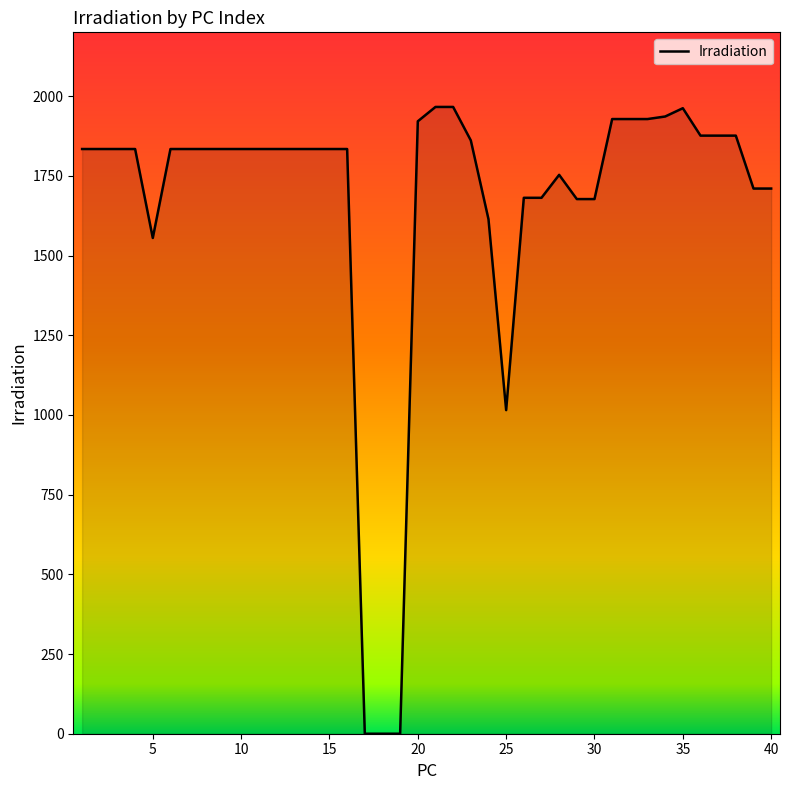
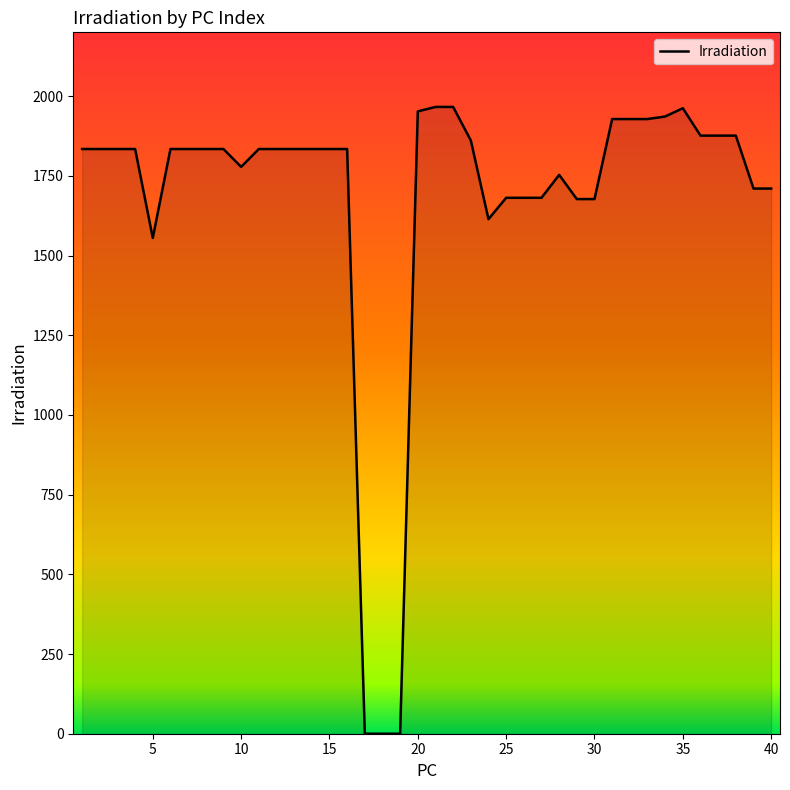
10: 1830 -> 1780
20: 1920 -> 1950
25: 1020 -> 1680
